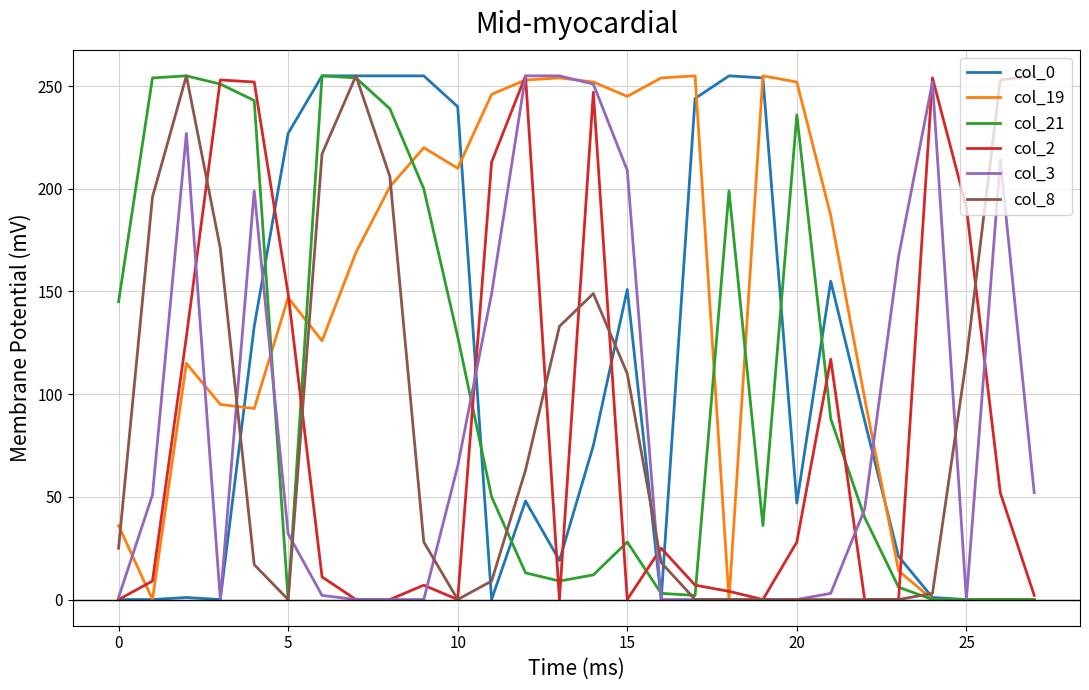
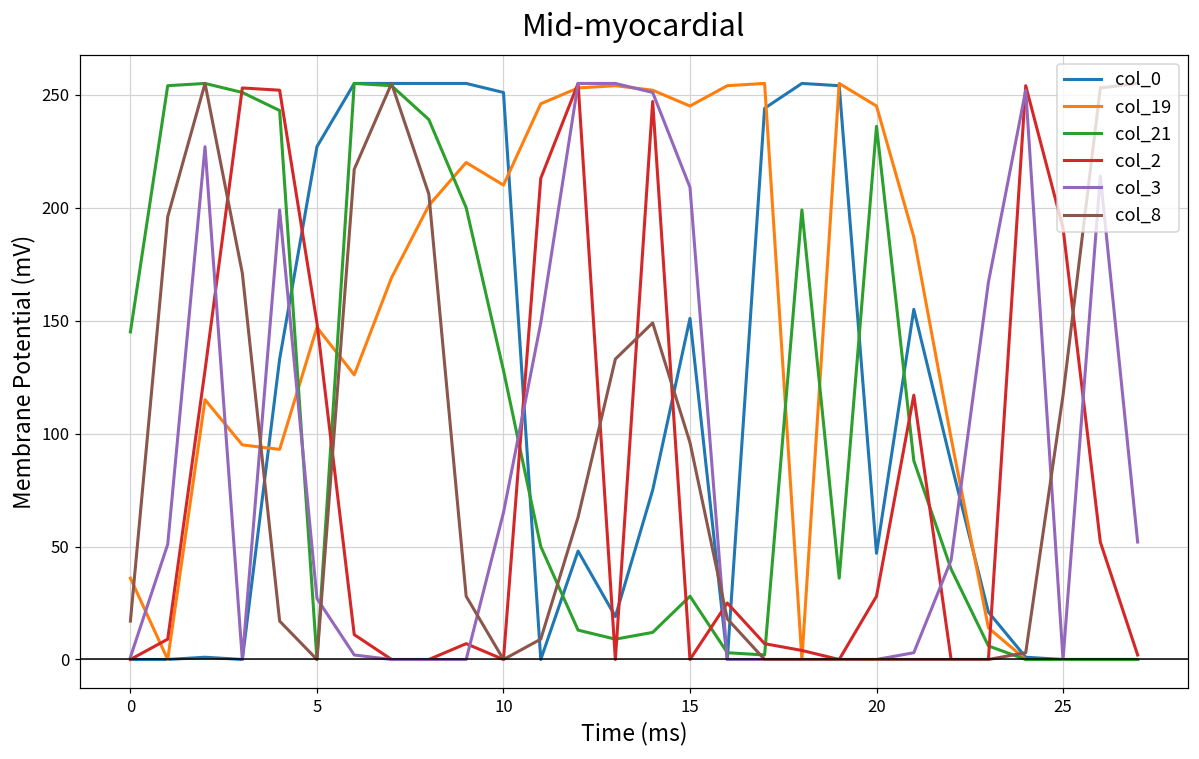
col_8, 0: 25 -> 17
col_3, 5: 32 -> 27
col_0, 10: 240 -> 251
col_8, 15: 110 -> 96
col_19, 20: 252 -> 245
